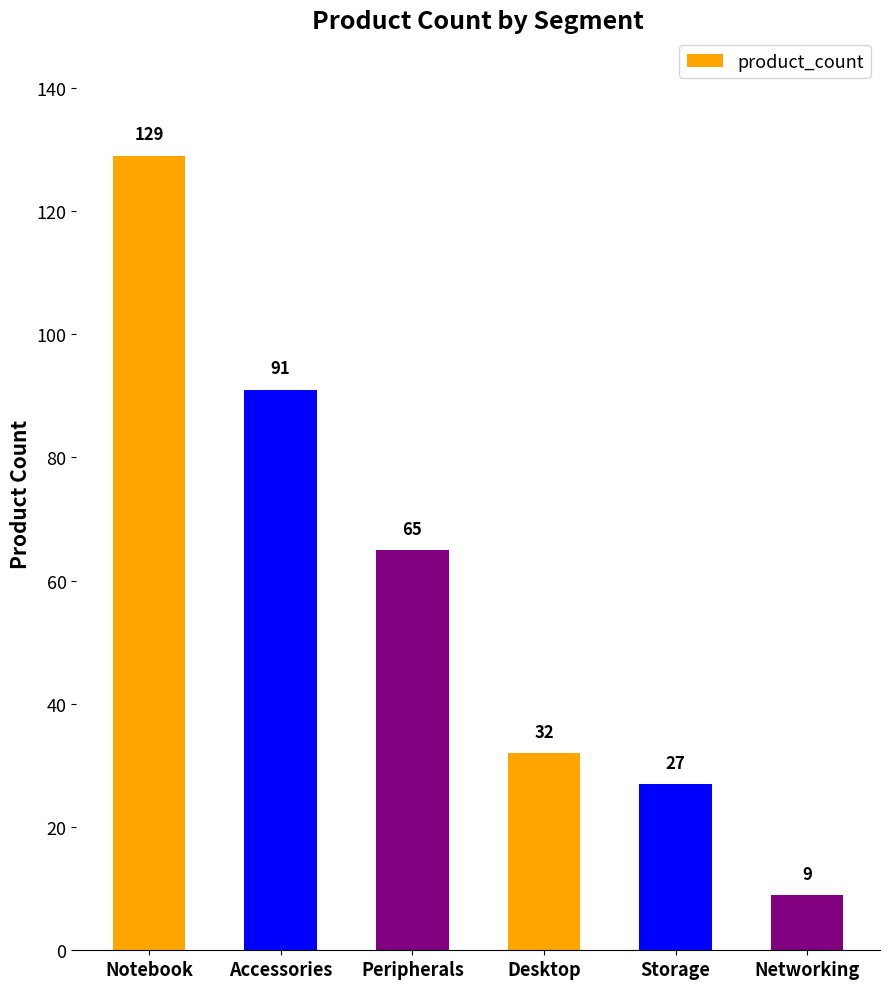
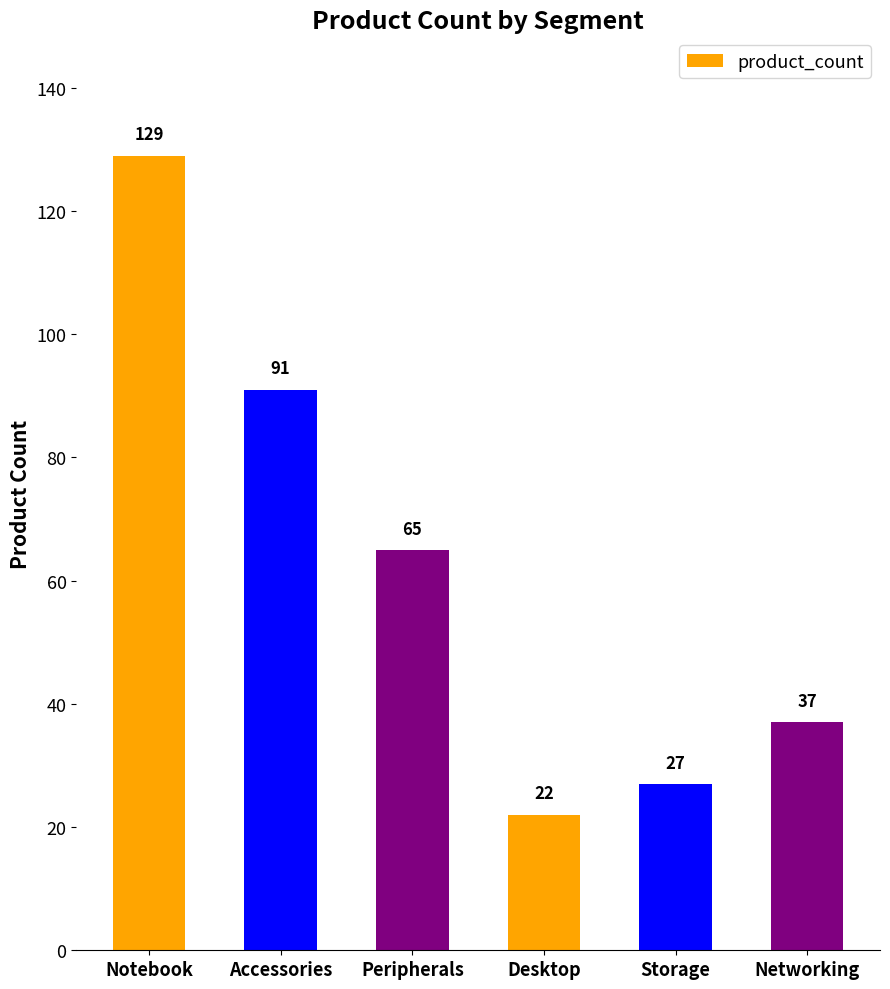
Desktop: 32 -> 22
Networking: 9 -> 37
